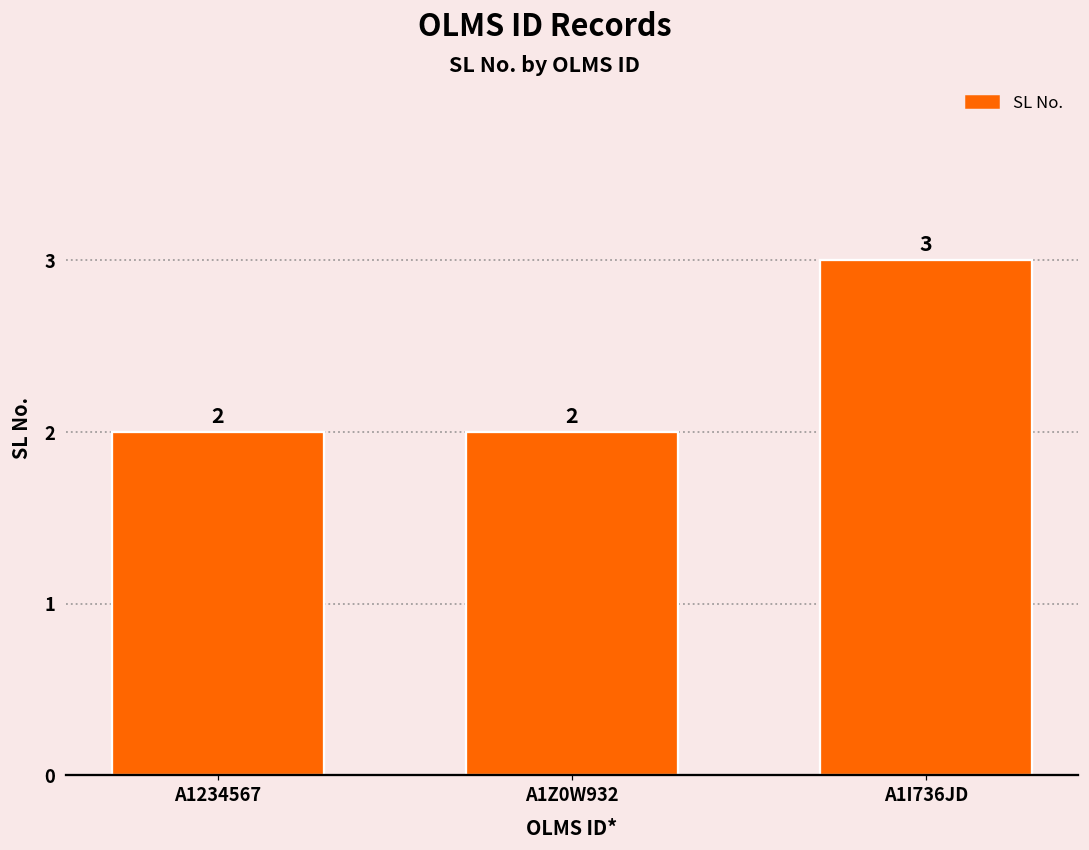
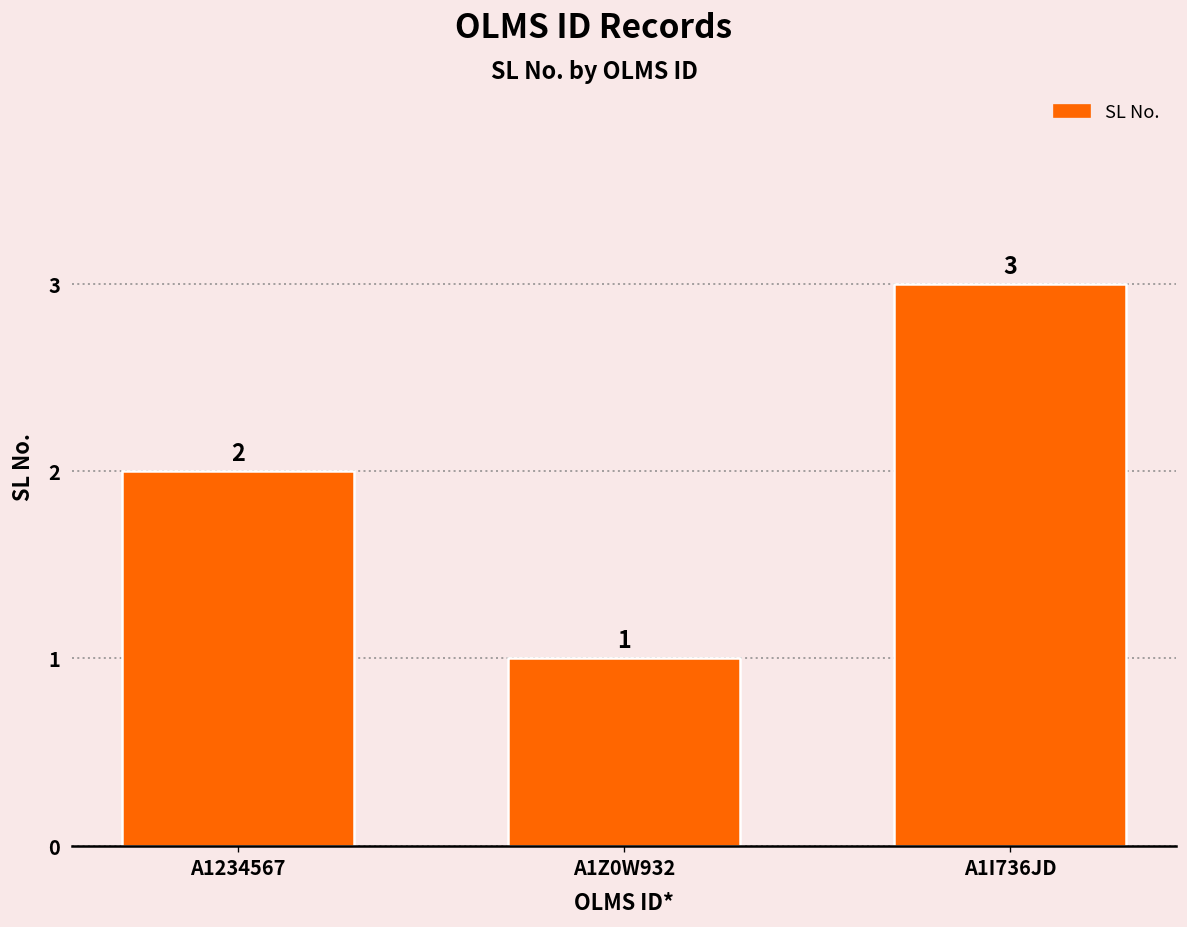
A1Z0W932: 2 -> 1
